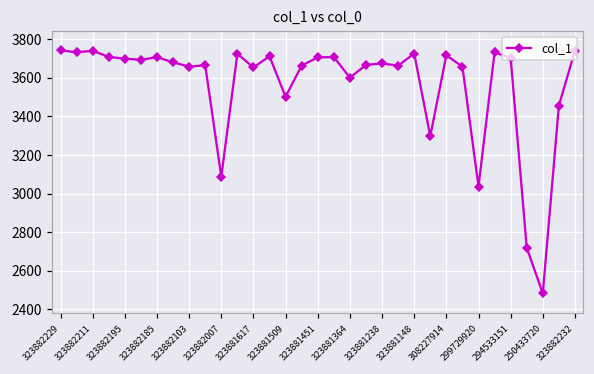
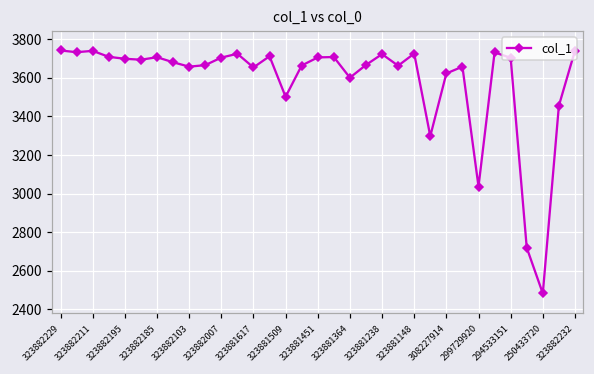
323882007: 3090 -> 3710
323881238: 3680 -> 3720
308227914: 3720 -> 3620
